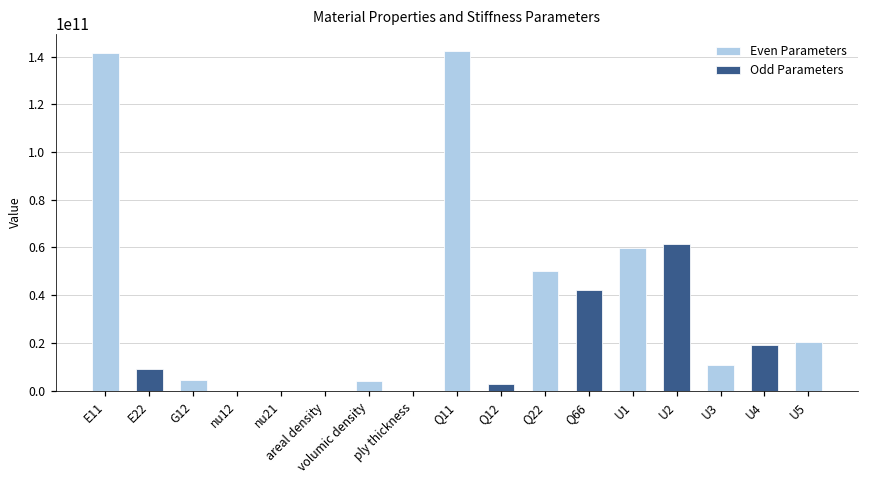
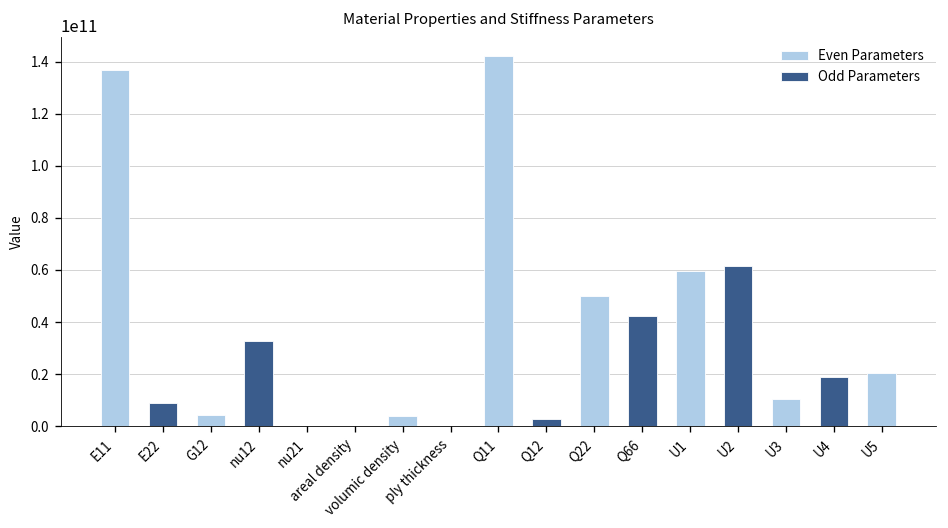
E11: 141000000000 -> 137000000000
nu12: 0 -> 33000000000
